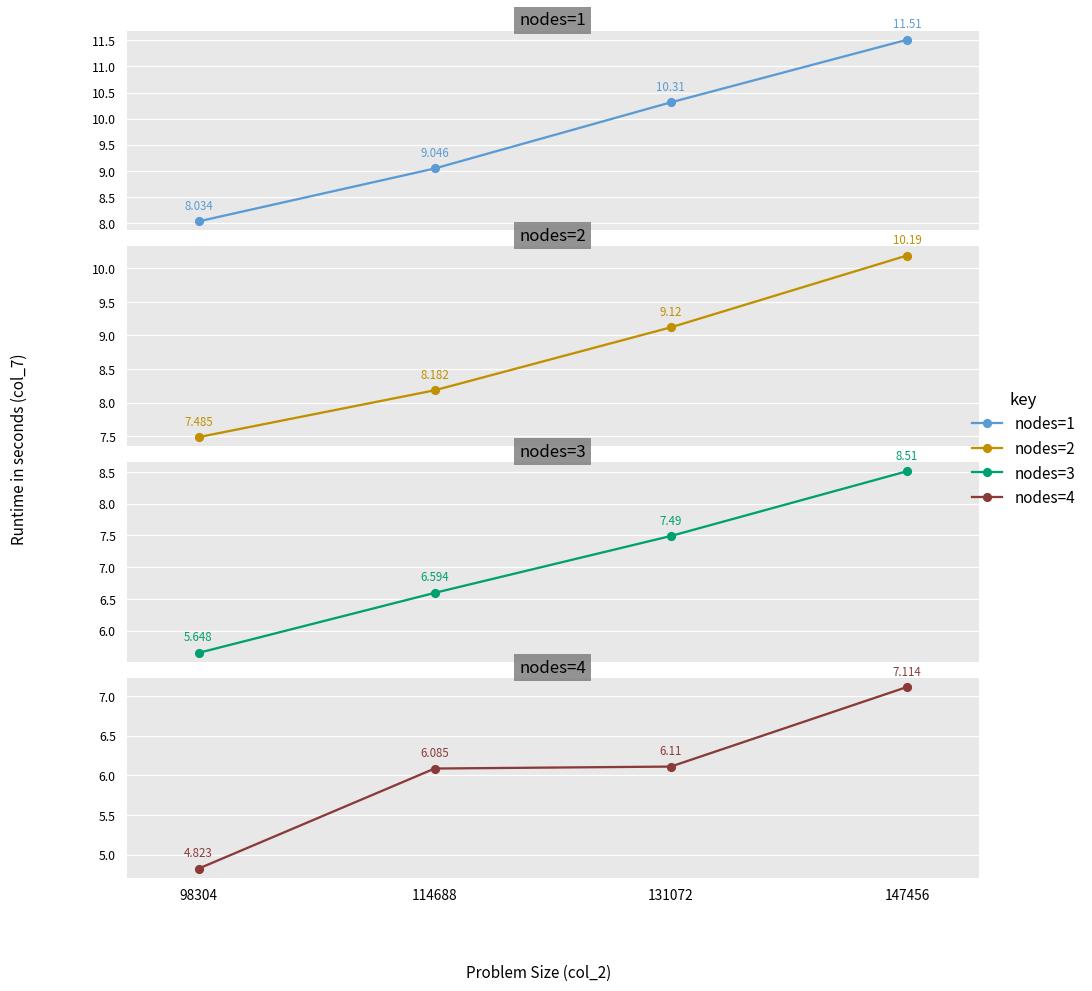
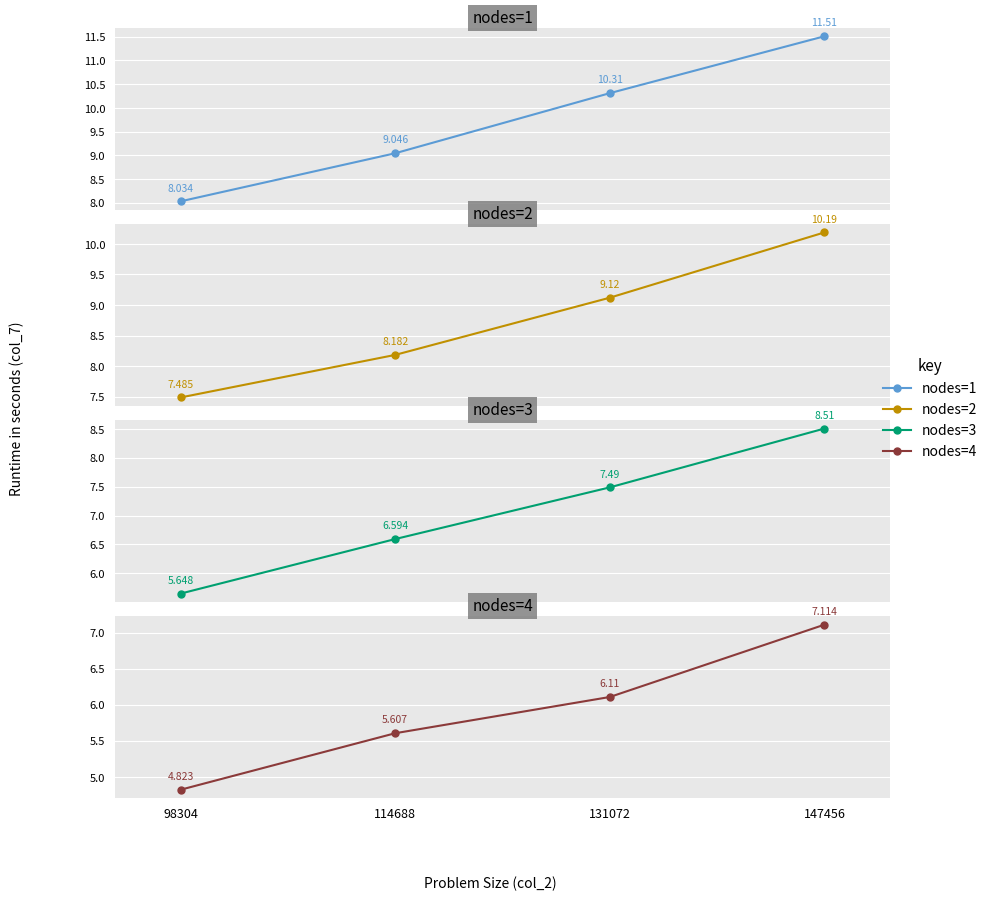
nodes=4, 114688: 6.085 -> 5.607
